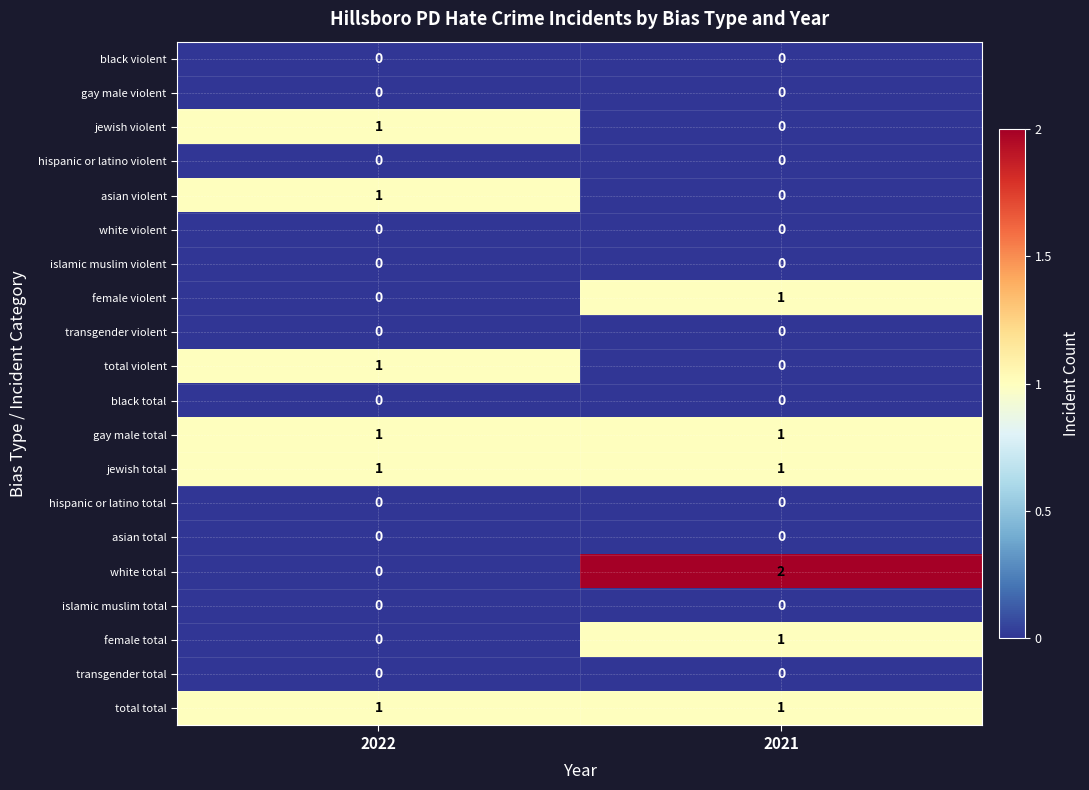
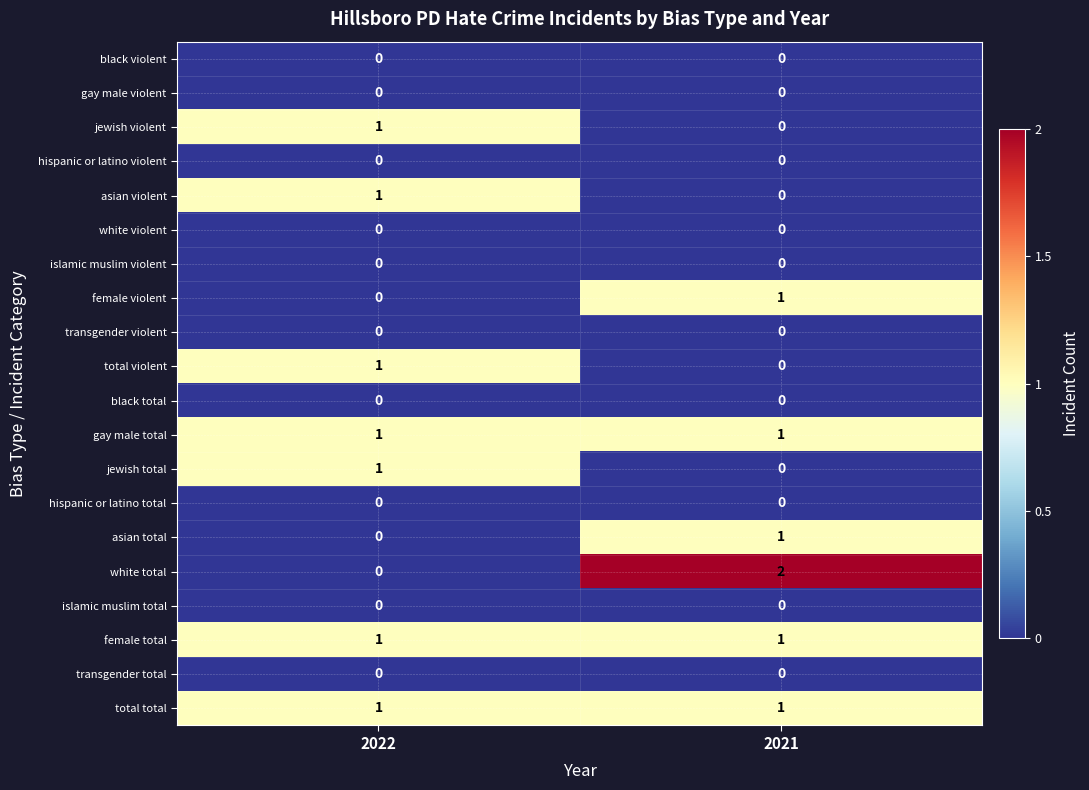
jewish total, 2021: 1 -> 0
asian total, 2021: 0 -> 1
female total, 2022: 0 -> 1
